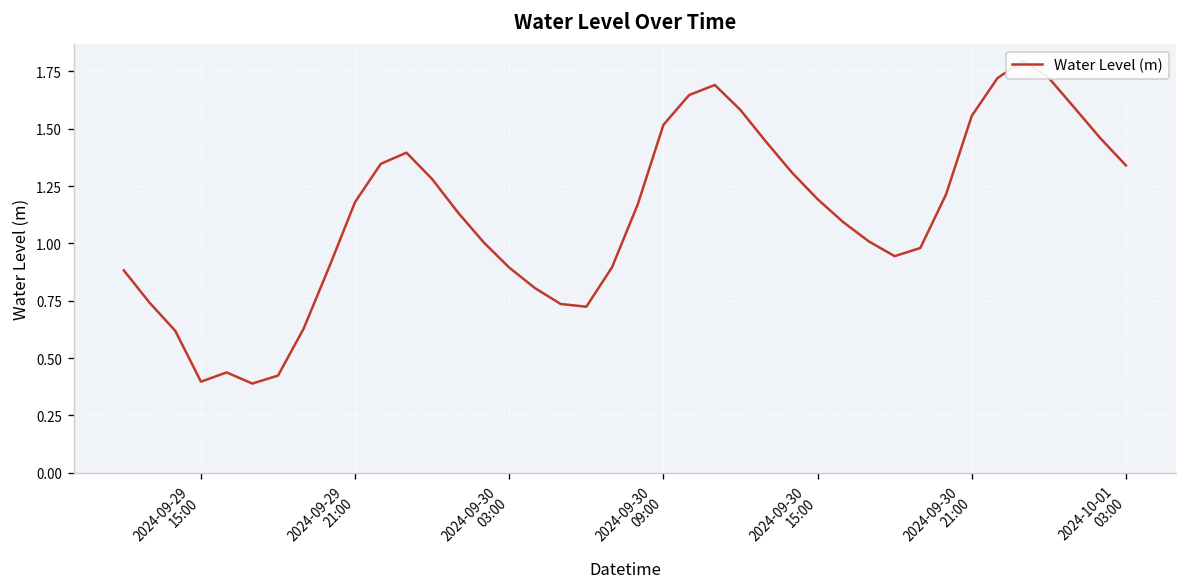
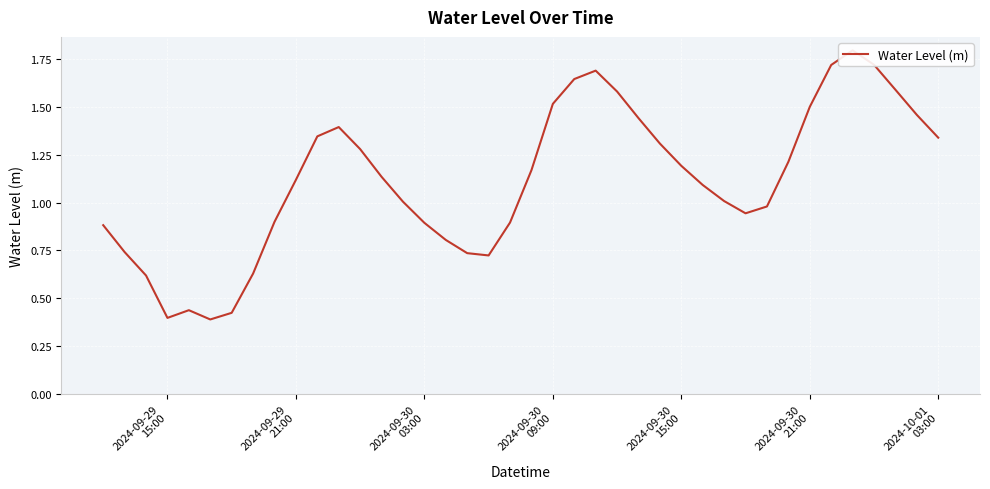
2024-09-29 21:00: 1.18 -> 1.12
2024-09-30 21:00: 1.56 -> 1.50
